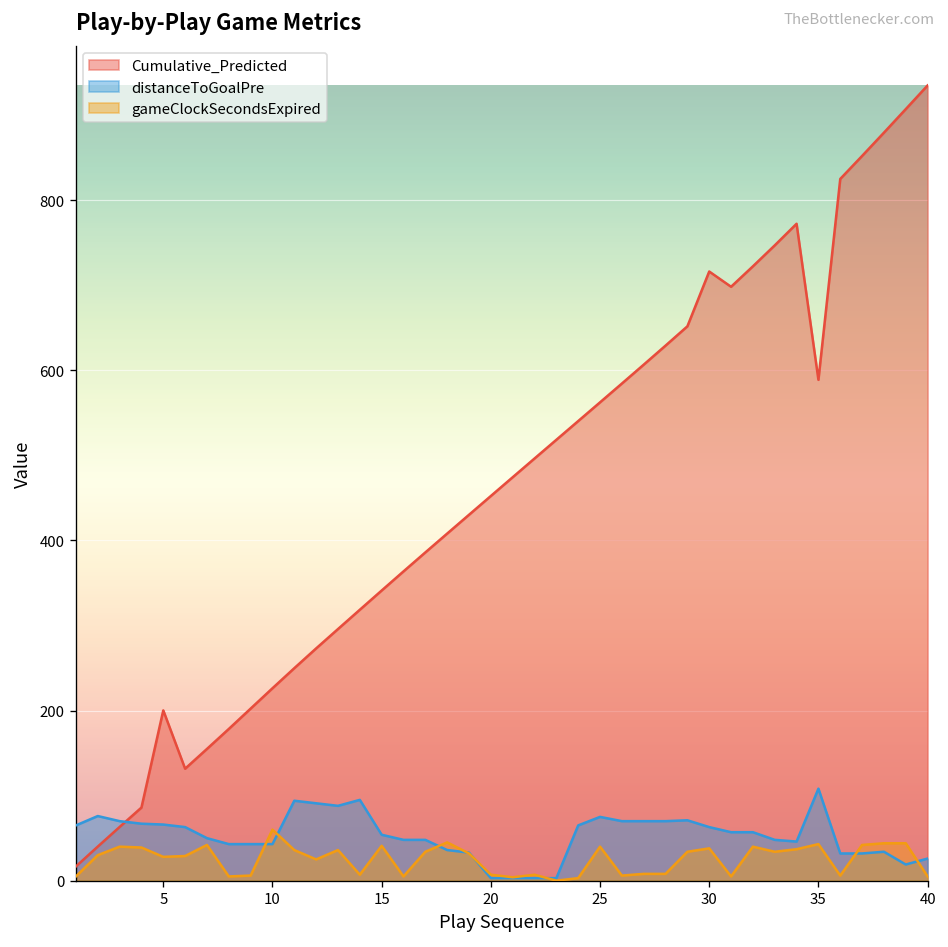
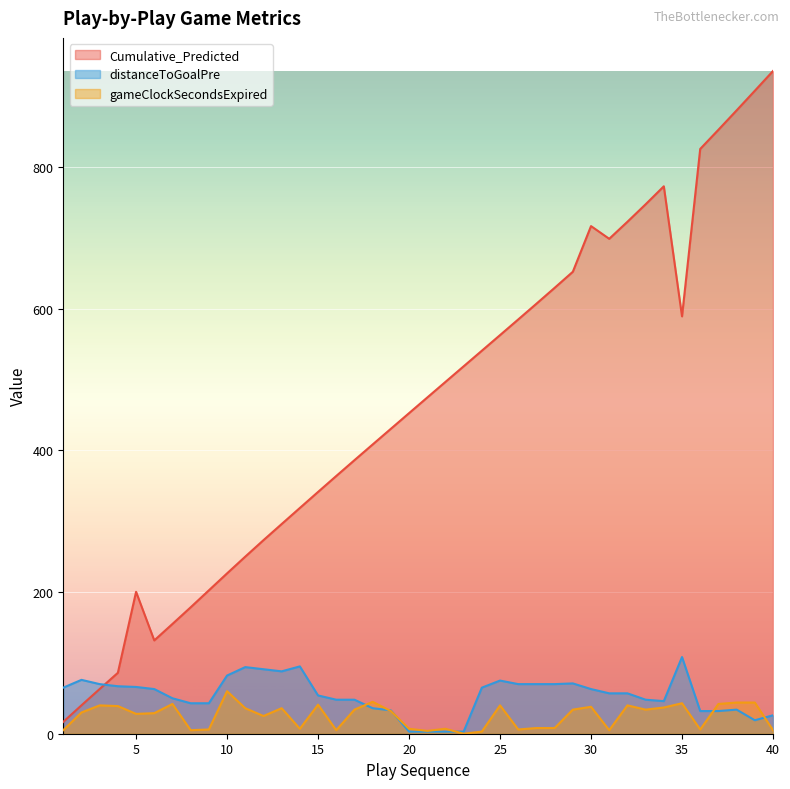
distanceToGoalPre, 10: 40 -> 80
